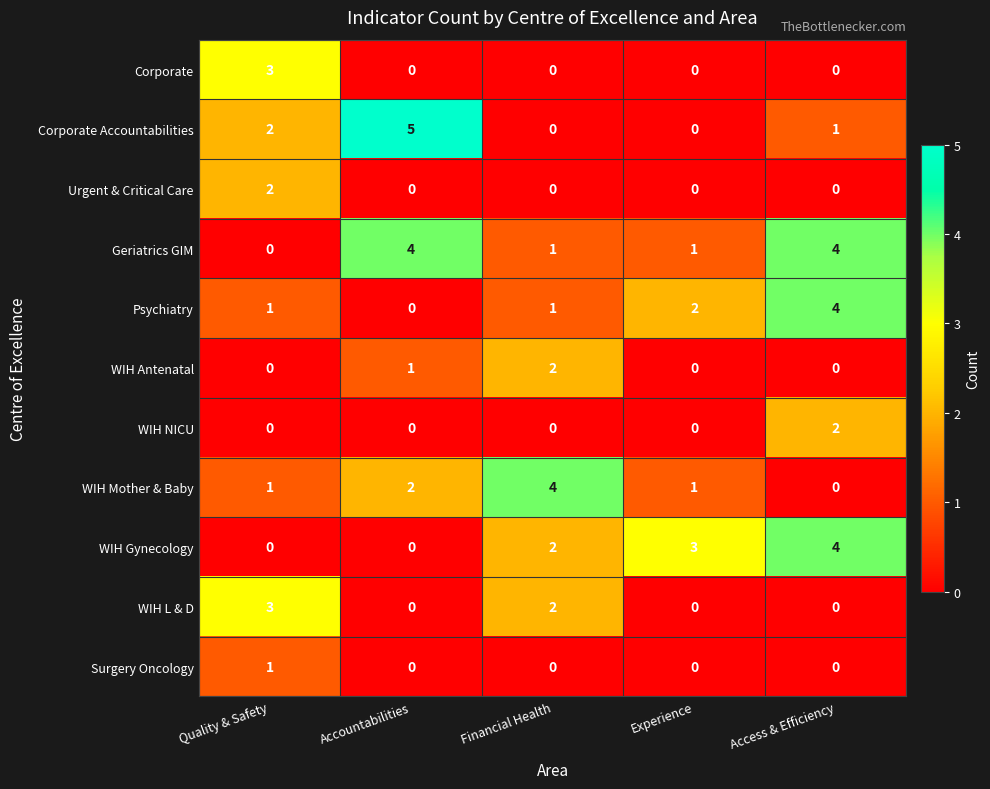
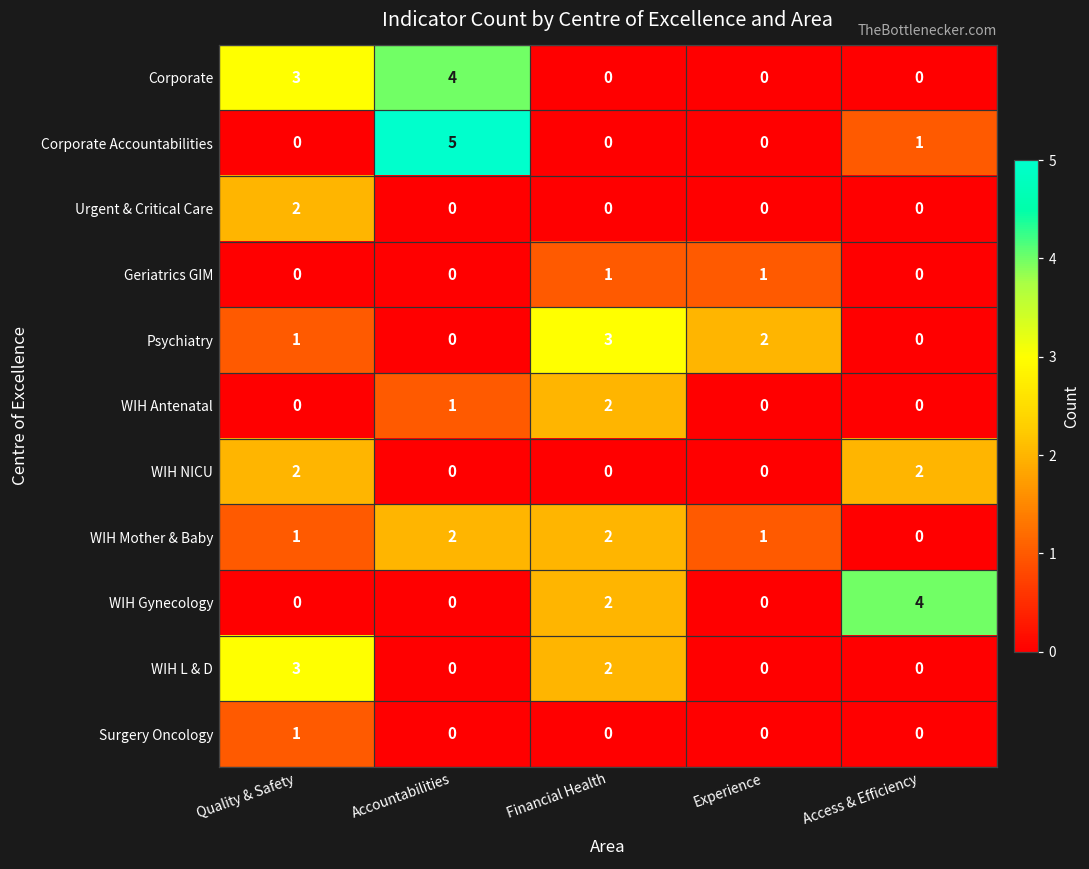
Corporate, Accountabilities: 0 -> 4
Corporate Accountabilities, Quality & Safety: 2 -> 0
Geriatrics GIM, Accountabilities: 4 -> 0
Geriatrics GIM, Access & Efficiency: 4 -> 0
Psychiatry, Financial Health: 1 -> 3
Psychiatry, Access & Efficiency: 4 -> 0
WIH NICU, Quality & Safety: 0 -> 2
WIH Mother & Baby, Financial Health: 4 -> 2
WIH Gynecology, Experience: 3 -> 0
